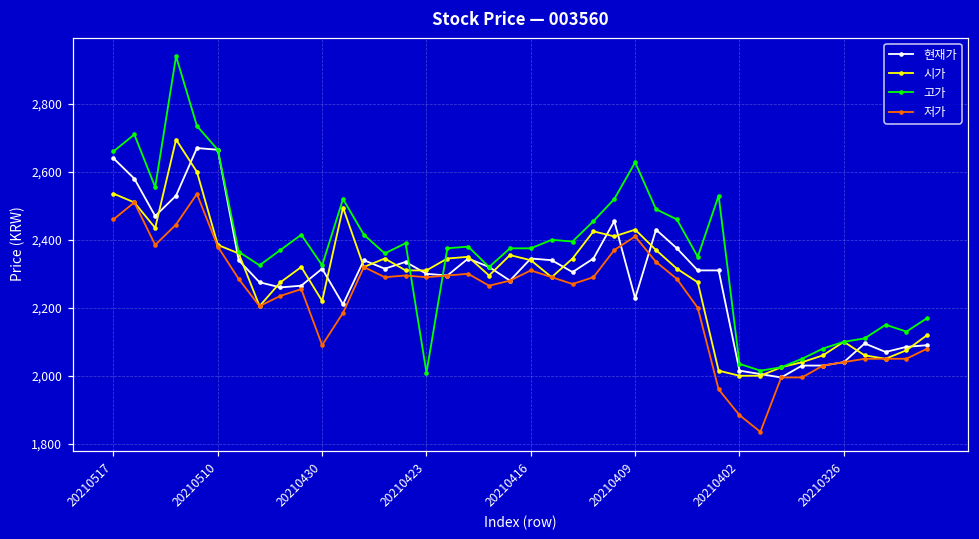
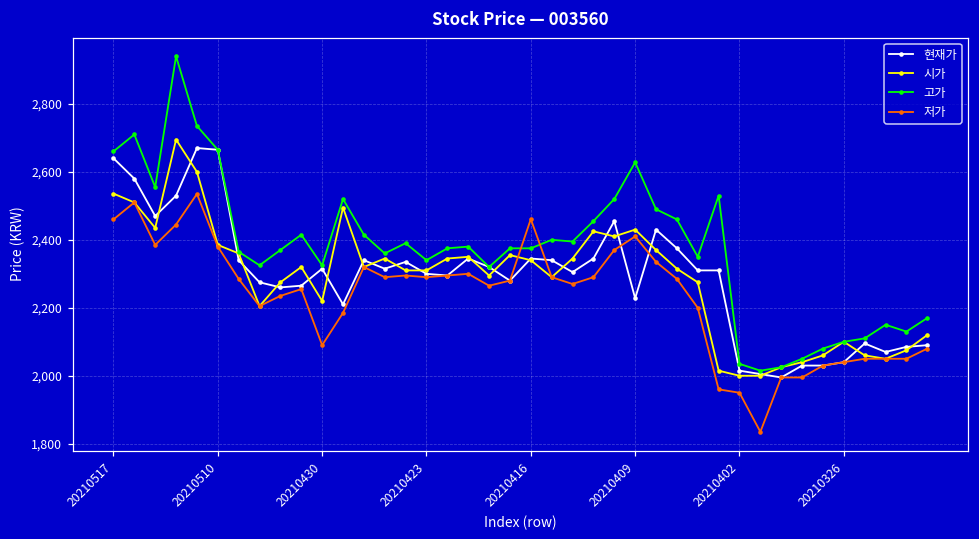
고가, 20210423: 2,010 -> 2,340
저가, 20210416: 2,310 -> 2,460
저가, 20210402: 1,880 -> 1,950
